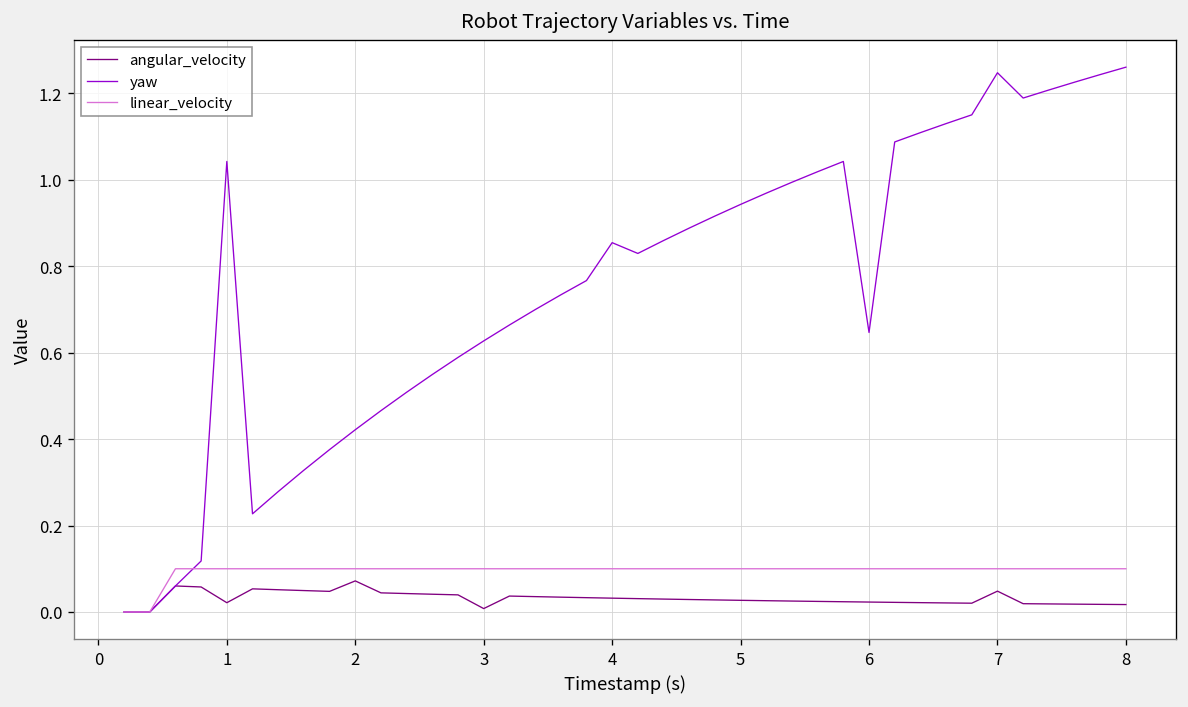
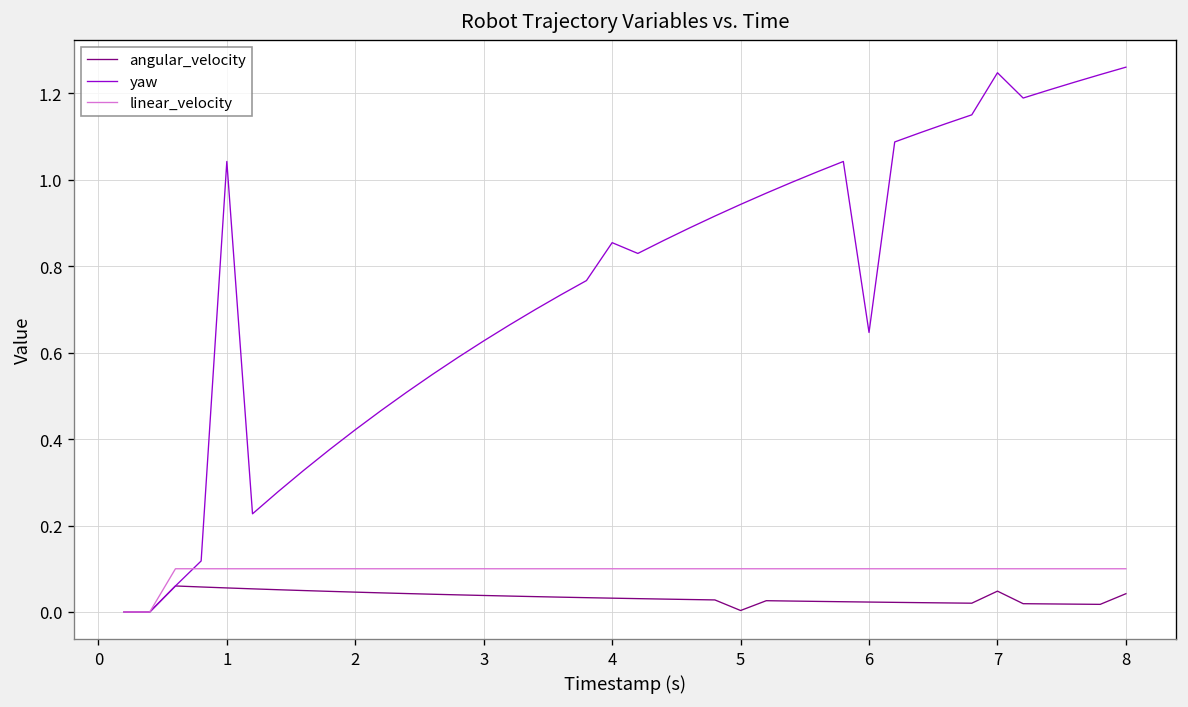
angular_velocity, 1: 0.02 -> 0.06
angular_velocity, 2: 0.07 -> 0.05
angular_velocity, 3: 0.01 -> 0.04
angular_velocity, 5: 0.03 -> 0.00
angular_velocity, 8: 0.02 -> 0.04
